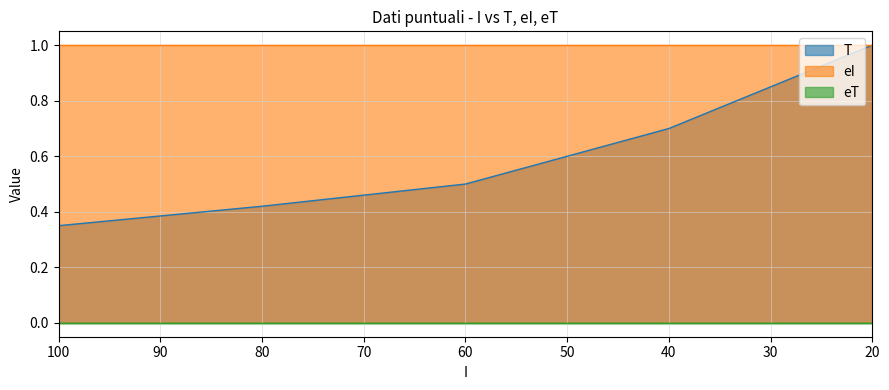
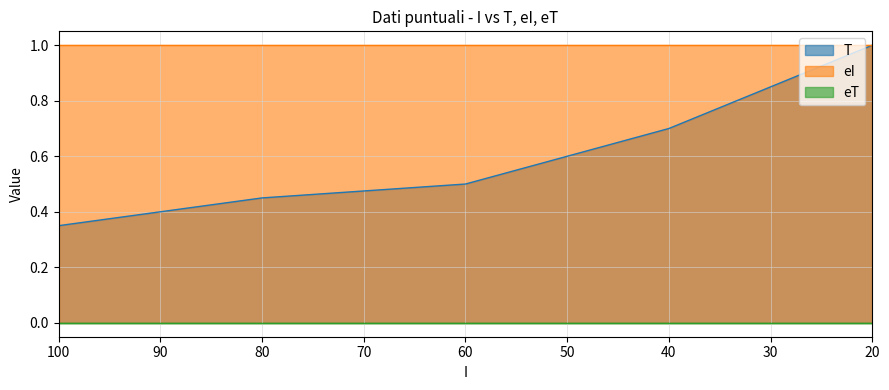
T, 80: 0.42 -> 0.45
